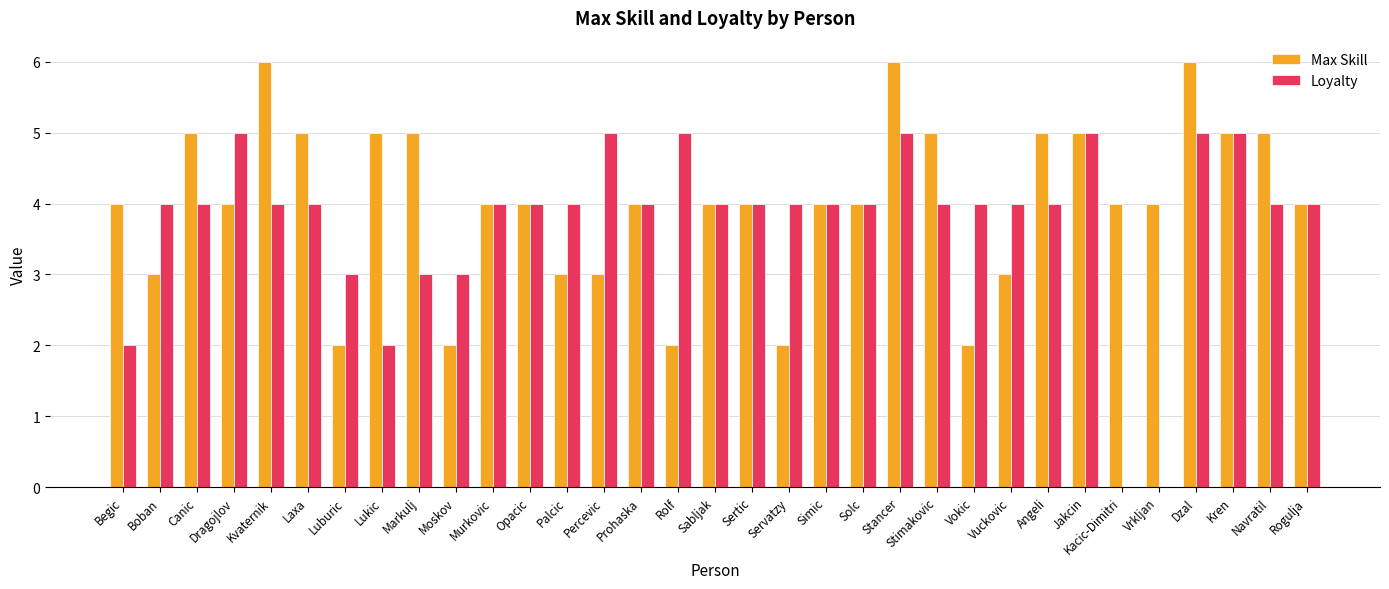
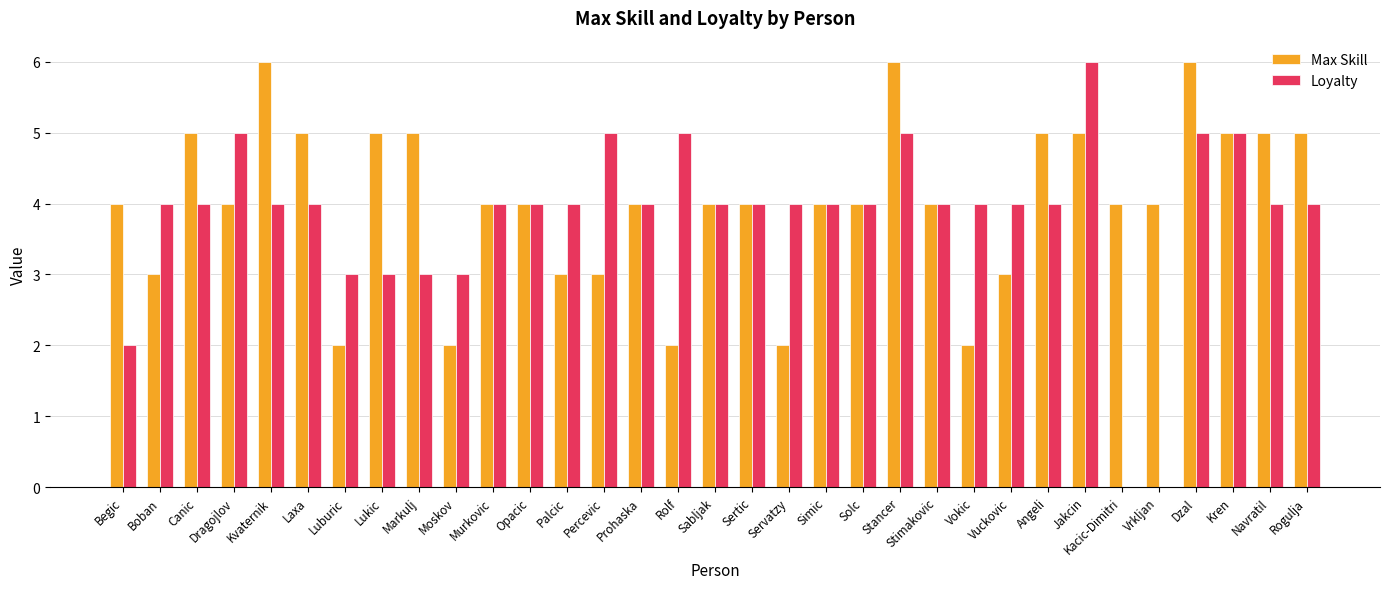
Loyalty, Lukic: 2 -> 3
Max Skill, Stimakovic: 5 -> 4
Loyalty, Jakcin: 5 -> 6
Max Skill, Rogulja: 4 -> 5
